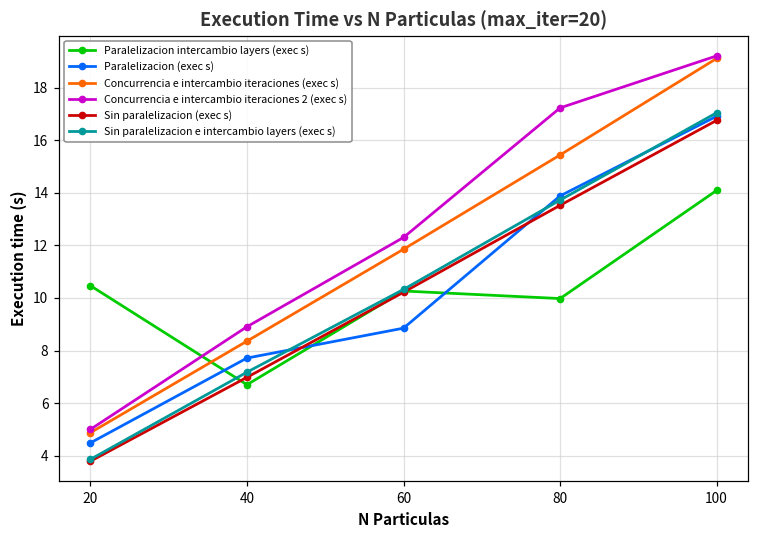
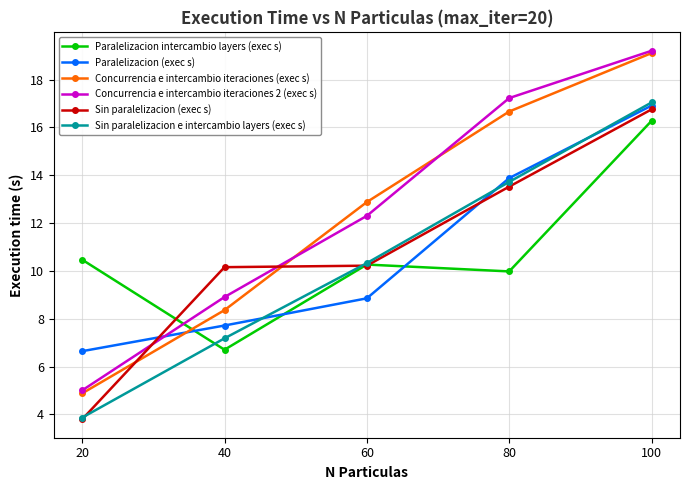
Paralelizacion (exec s), 20: 4.5 -> 6.6
Sin paralelizacion (exec s), 40: 7.0 -> 10.2
Concurrencia e intercambio iteraciones (exec s), 60: 11.9 -> 12.9
Concurrencia e intercambio iteraciones (exec s), 80: 15.4 -> 16.7
Paralelizacion intercambio layers (exec s), 100: 14.1 -> 16.3
